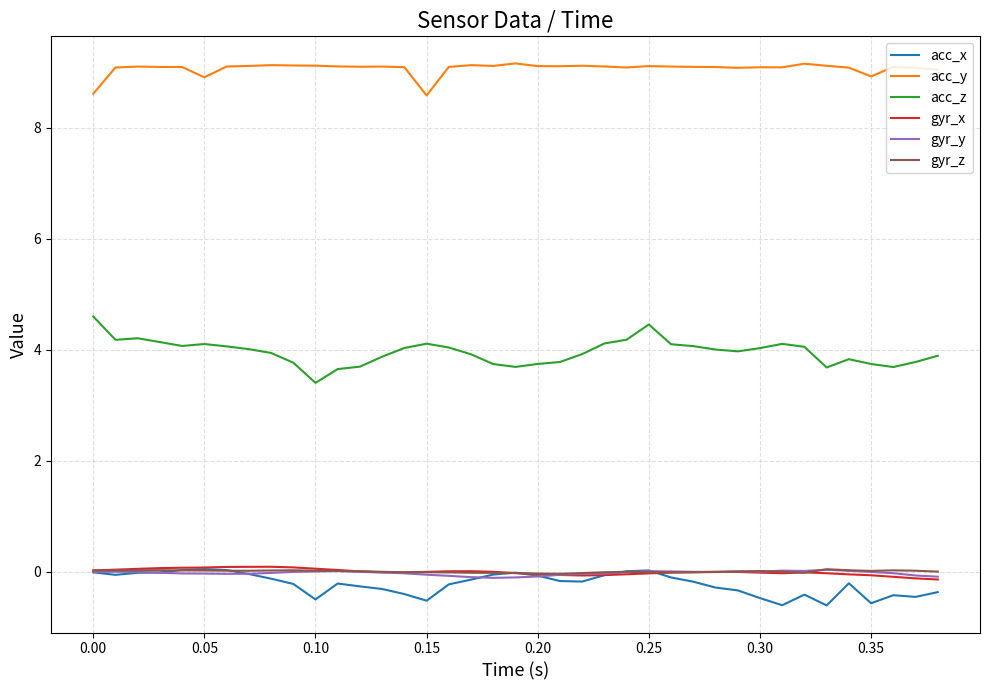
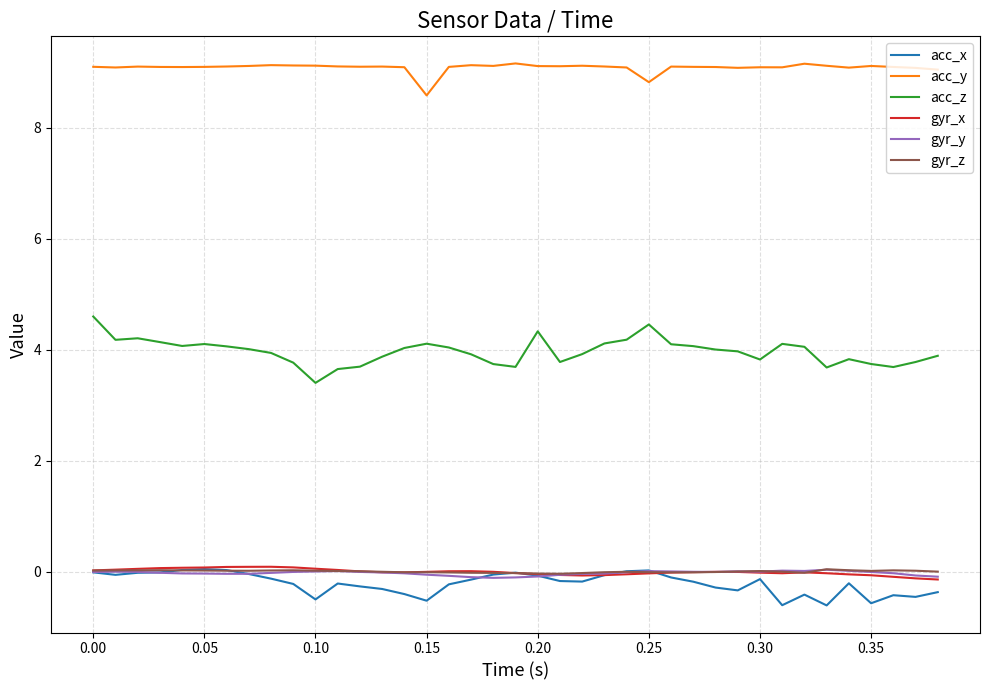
acc_y, 0.00: 8.6 -> 9.1
acc_y, 0.05: 8.9 -> 9.1
acc_z, 0.20: 3.7 -> 4.3
acc_y, 0.25: 9.1 -> 8.8
acc_x, 0.30: -0.5 -> -0.1
acc_z, 0.30: 4.0 -> 3.8
acc_y, 0.35: 8.9 -> 9.1
